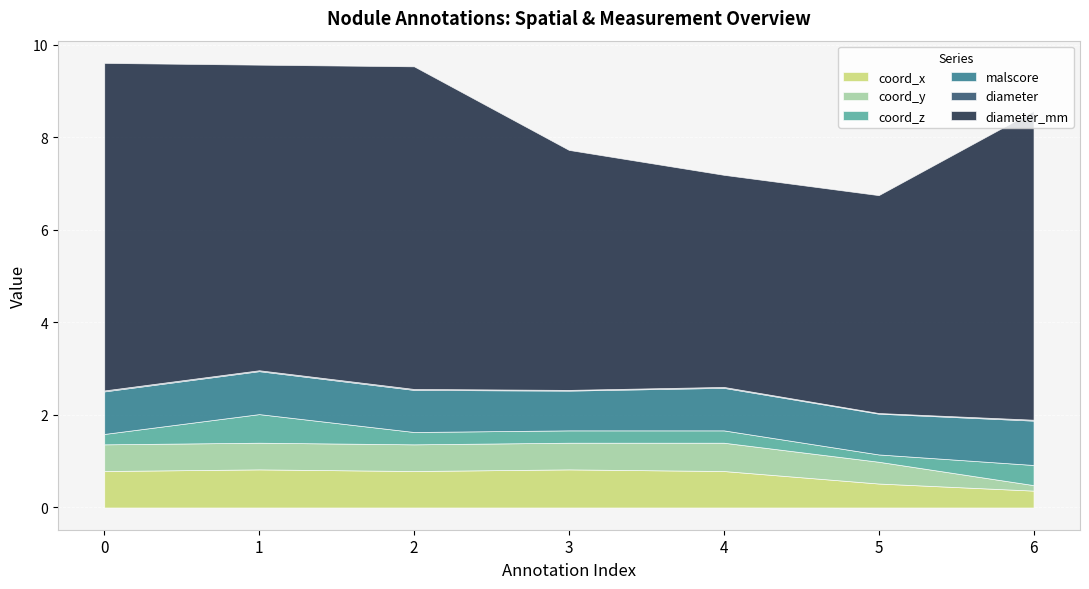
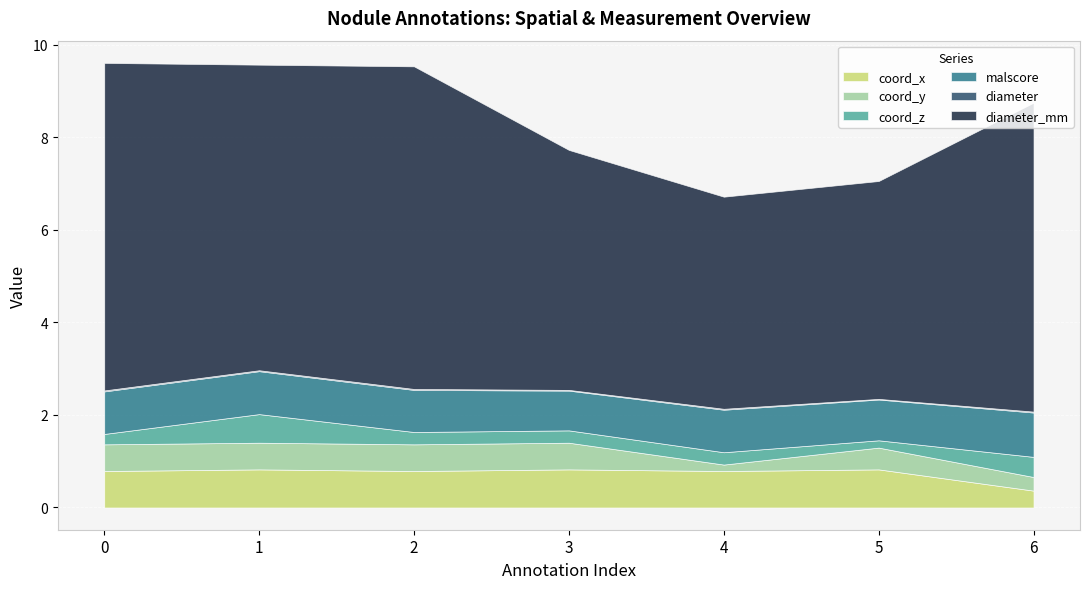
coord_y, 4: 0.6 -> 0.1
coord_x, 5: 0.5 -> 0.8
coord_y, 6: 0.1 -> 0.3
